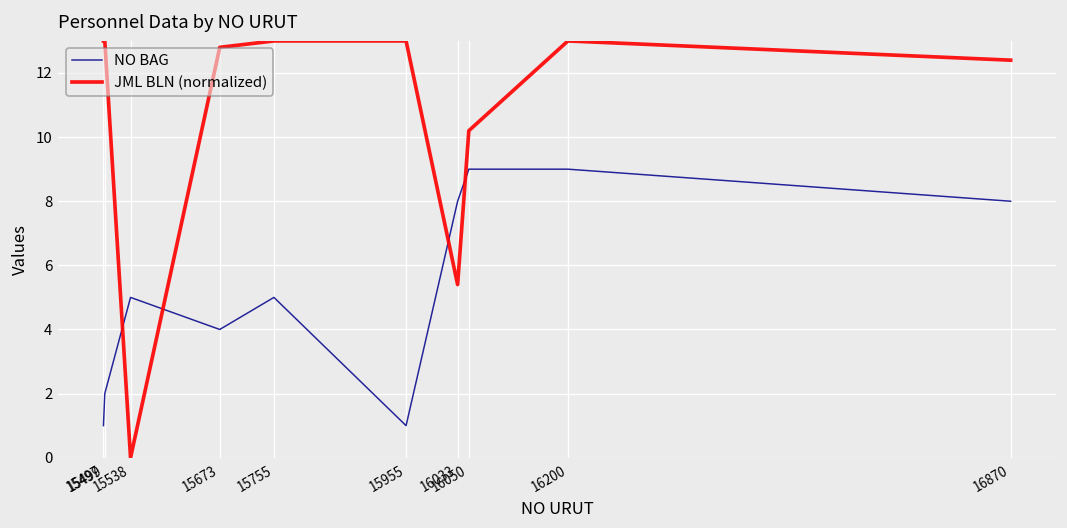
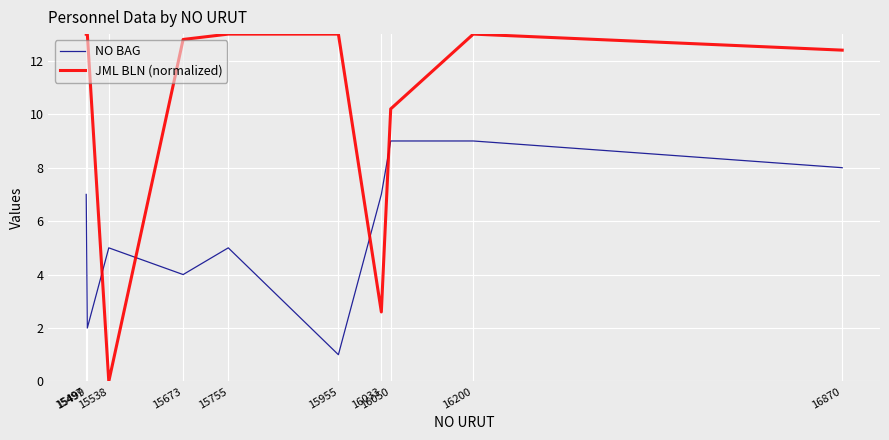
NO BAG, 15497: 1 -> 7
NO BAG, 16033: 8 -> 7
JML BLN (normalized), 16033: 5.4 -> 2.6
